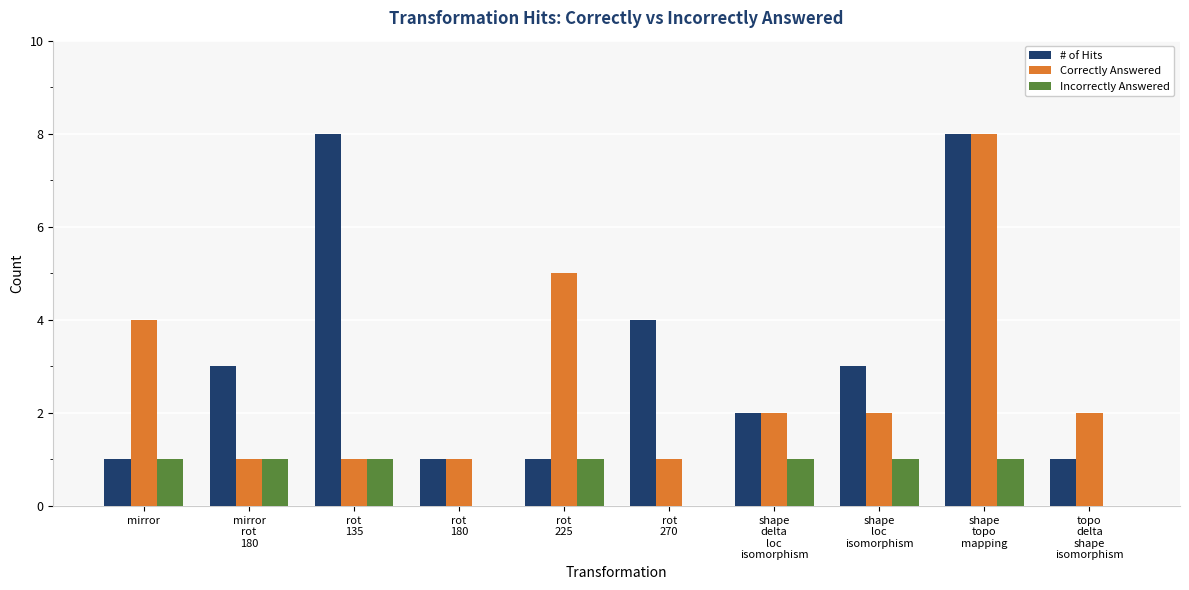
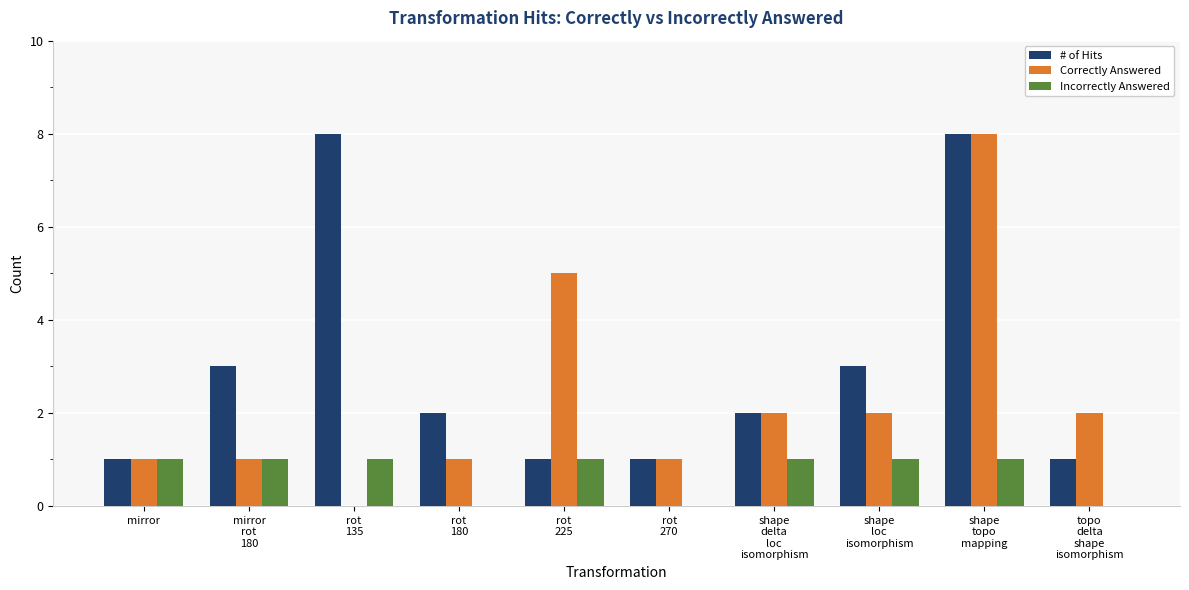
Correctly Answered, mirror: 4 -> 1
Correctly Answered, rot 135: 1 -> 0
# of Hits, rot 180: 1 -> 2
# of Hits, rot 270: 4 -> 1
